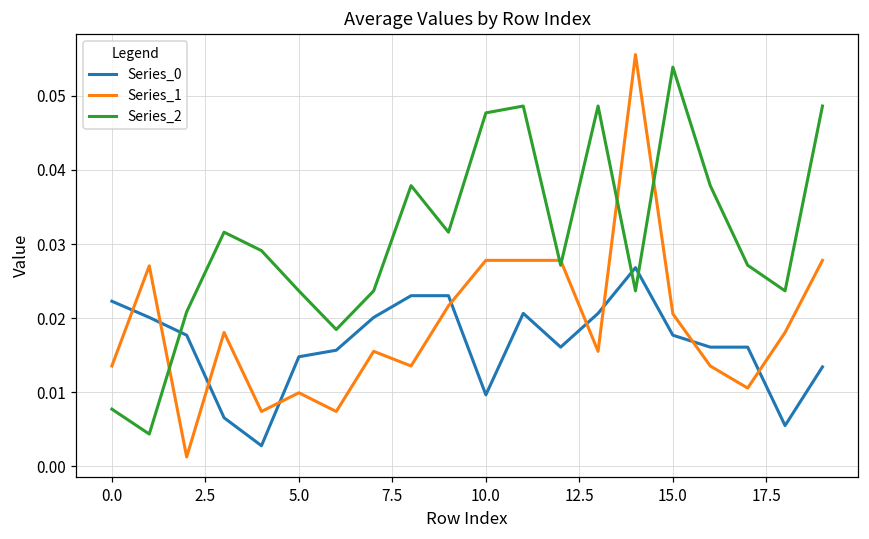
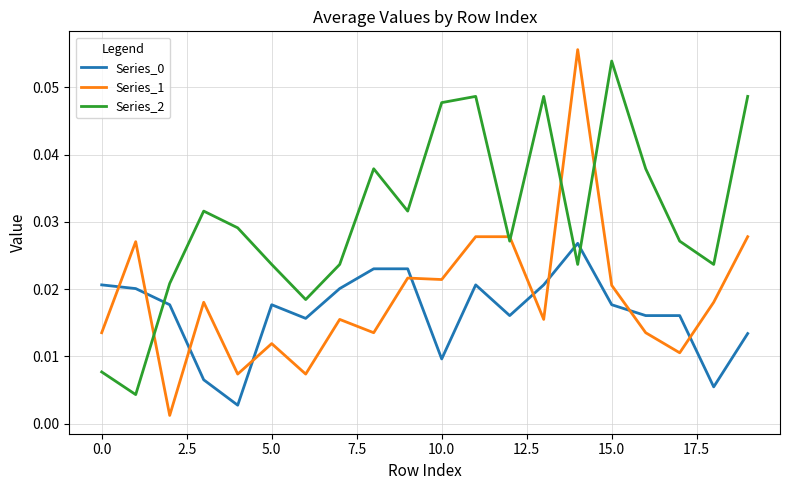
Series_0, 0.0: 0.022 -> 0.021
Series_0, 5.0: 0.015 -> 0.018
Series_1, 5.0: 0.010 -> 0.012
Series_1, 10.0: 0.028 -> 0.021
